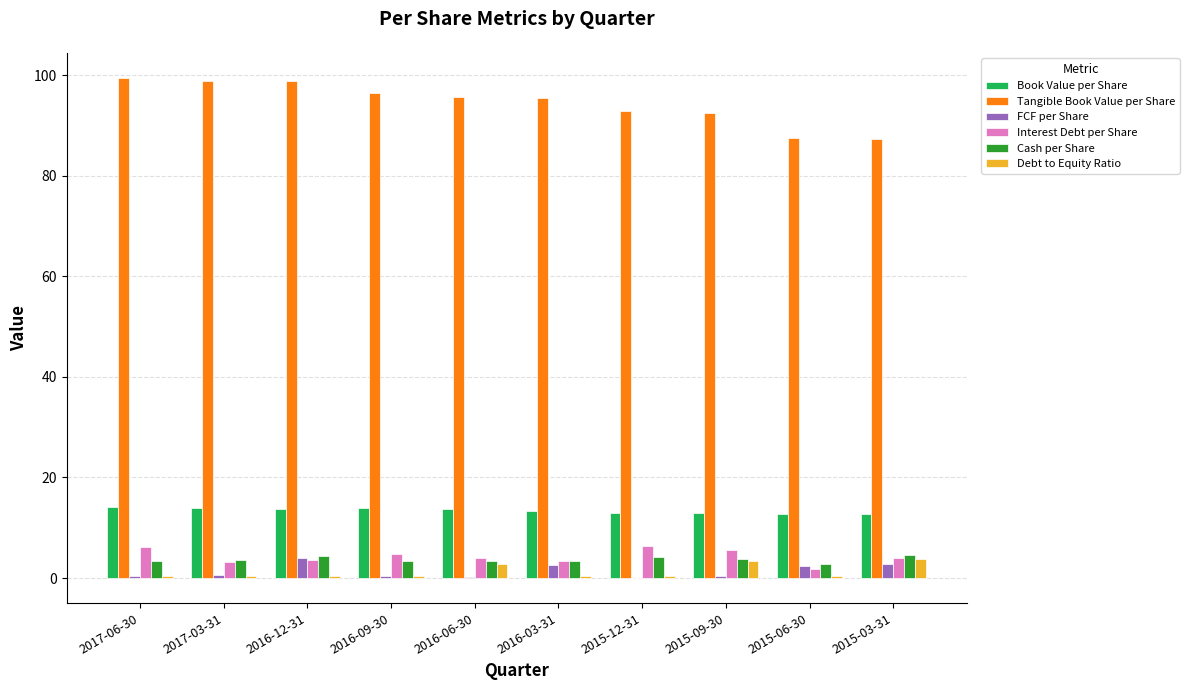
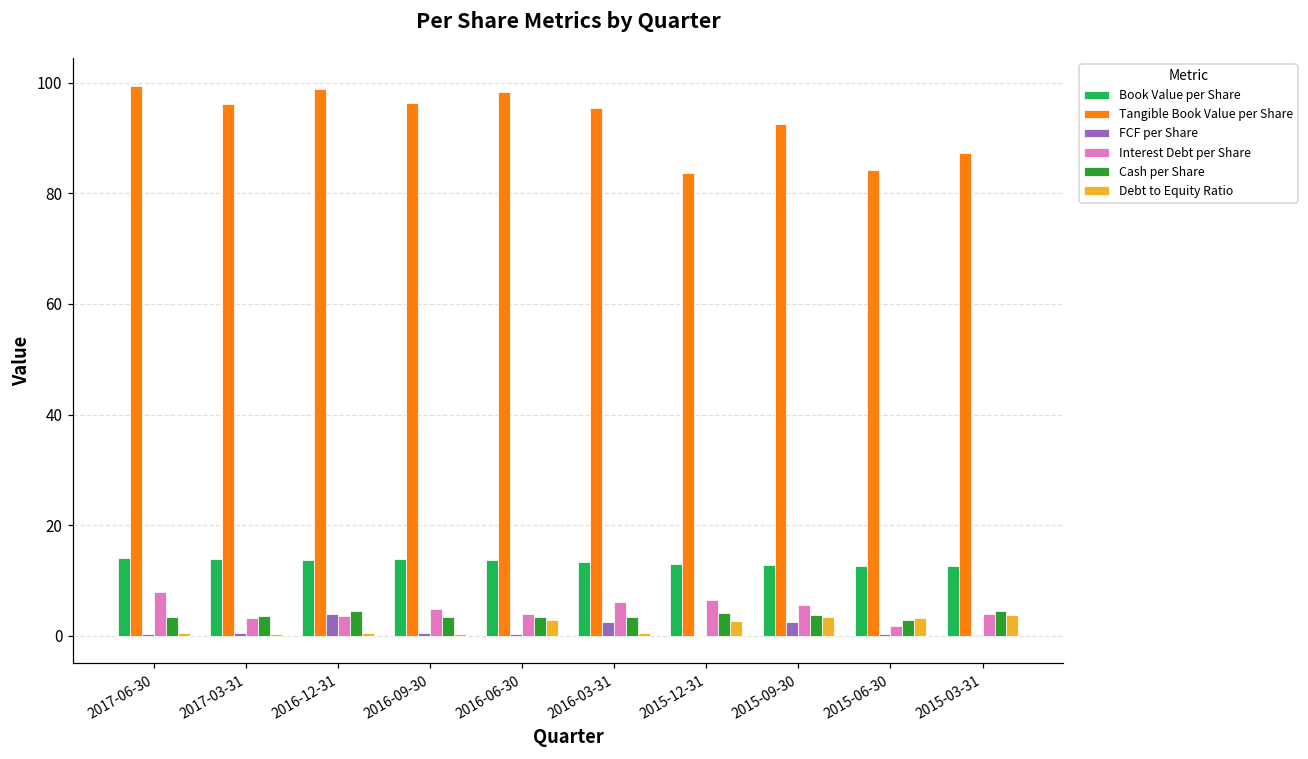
Interest Debt per Share, 2017-06-30: 6 -> 8
Tangible Book Value per Share, 2017-03-31: 99 -> 96
Tangible Book Value per Share, 2016-06-30: 96 -> 98
Interest Debt per Share, 2016-03-31: 3 -> 6
Tangible Book Value per Share, 2015-12-31: 93 -> 84
Debt to Equity Ratio, 2015-12-31: 0 -> 3
FCF per Share, 2015-09-30: 0 -> 3
Tangible Book Value per Share, 2015-06-30: 87 -> 84
FCF per Share, 2015-06-30: 2 -> 0
Debt to Equity Ratio, 2015-06-30: 0 -> 3
FCF per Share, 2015-03-31: 3 -> 0
